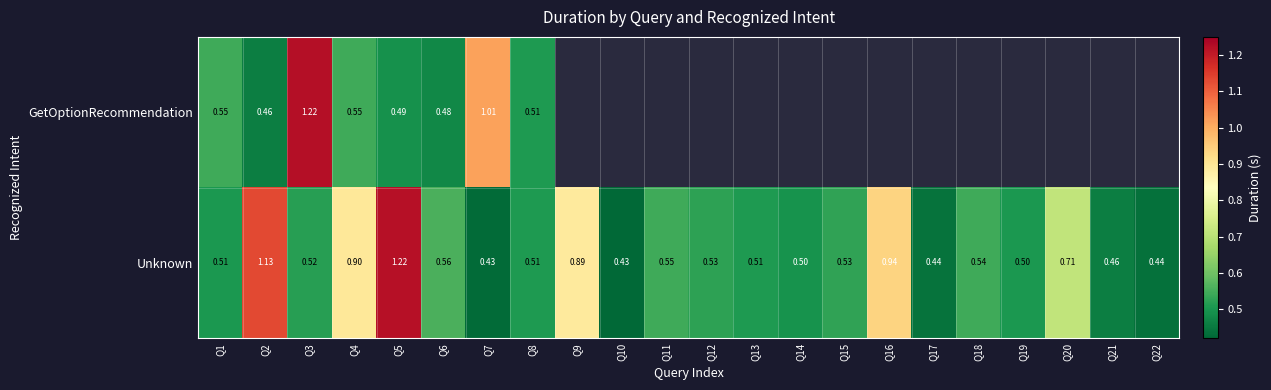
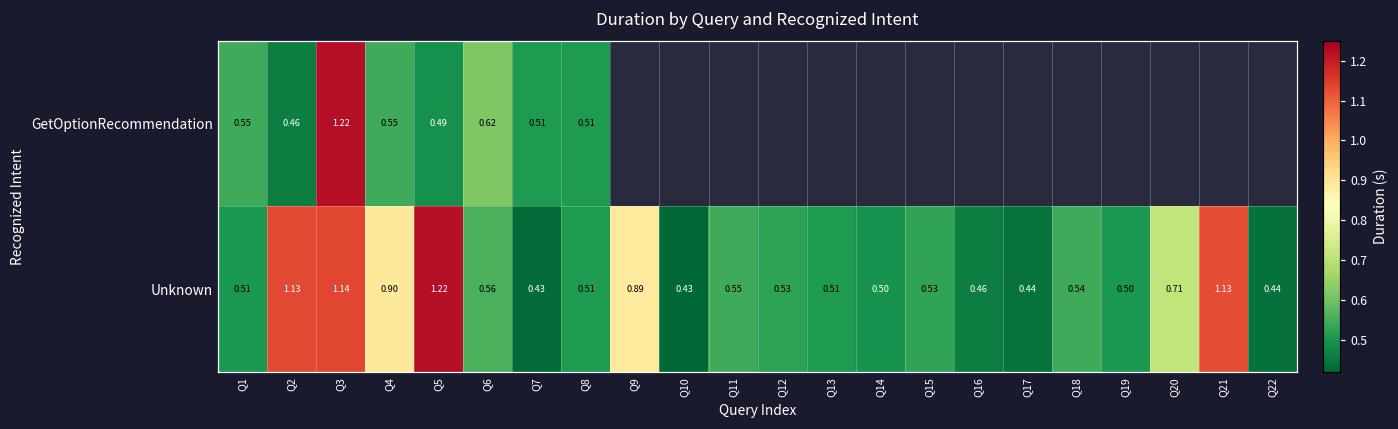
GetOptionRecommendation, Q6: 0.48 -> 0.62
GetOptionRecommendation, Q7: 1.01 -> 0.51
Unknown, Q3: 0.52 -> 1.14
Unknown, Q16: 0.94 -> 0.46
Unknown, Q21: 0.46 -> 1.13
